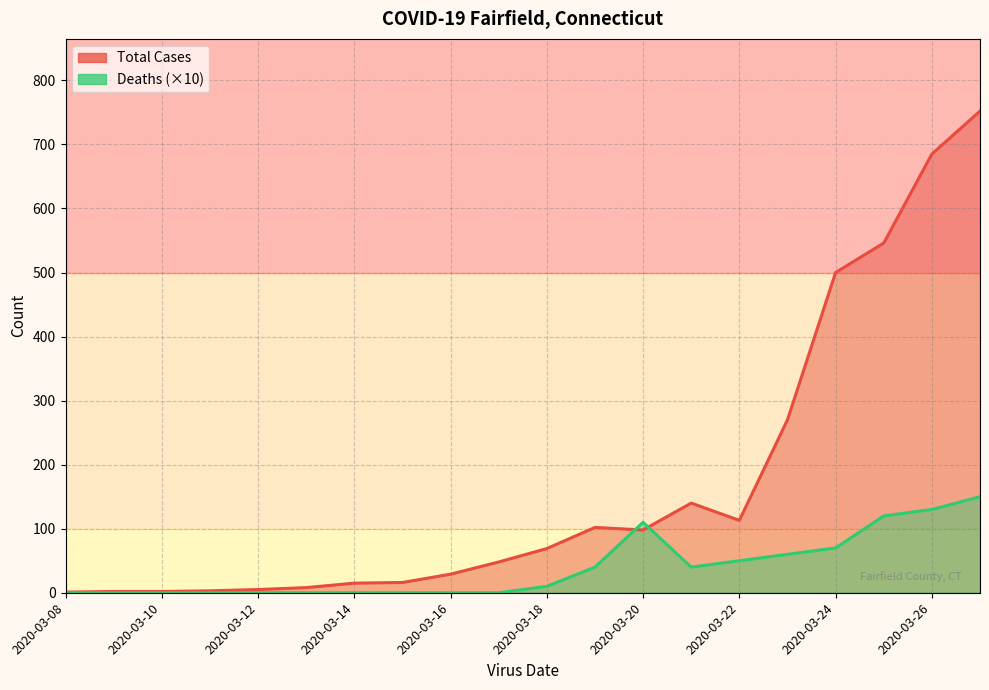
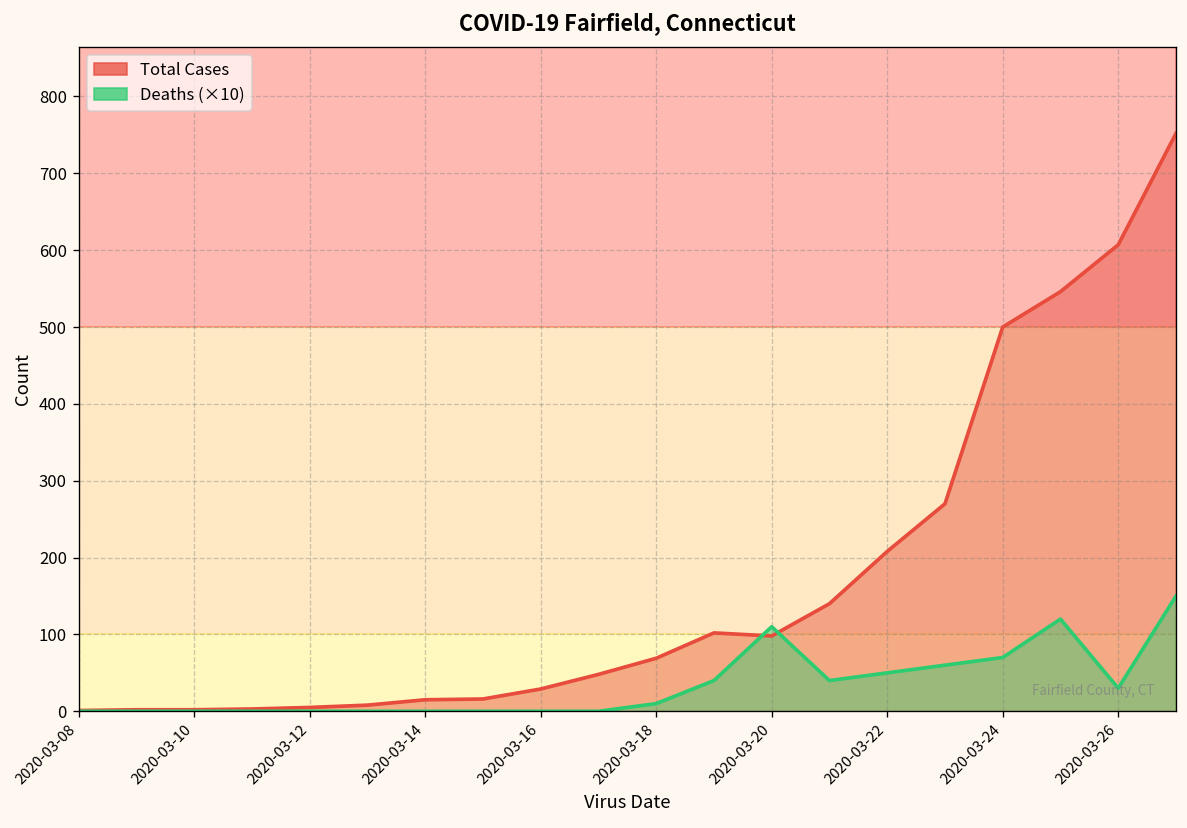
Total Cases, 2020-03-22: 110 -> 210
Total Cases, 2020-03-26: 690 -> 610
Deaths (×10), 2020-03-26: 130 -> 30
